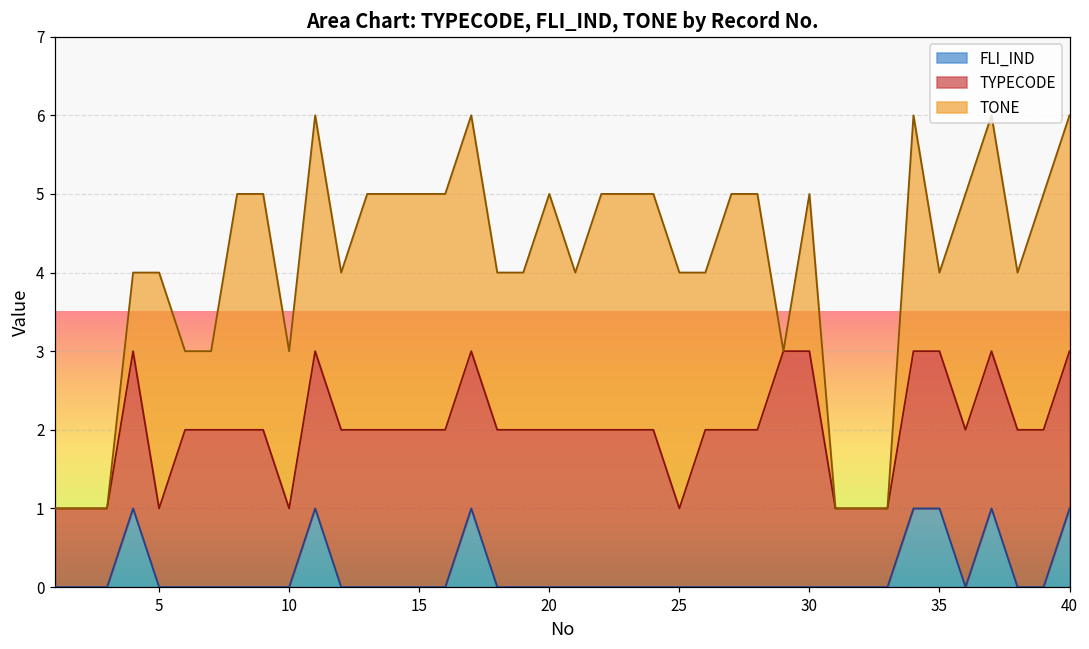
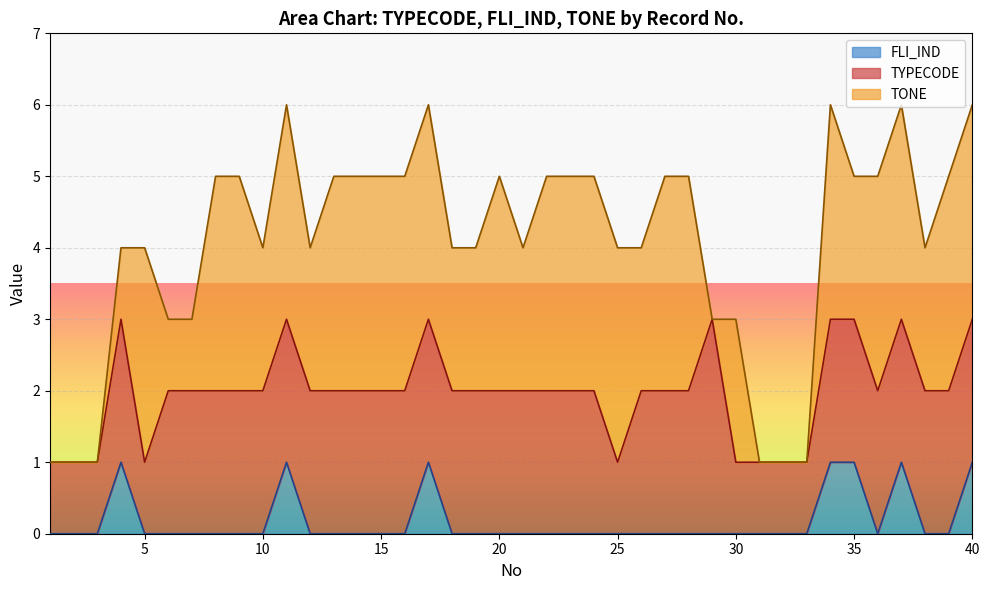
TYPECODE, 10: 1 -> 2
TYPECODE, 30: 3 -> 1
TONE, 35: 1 -> 2
